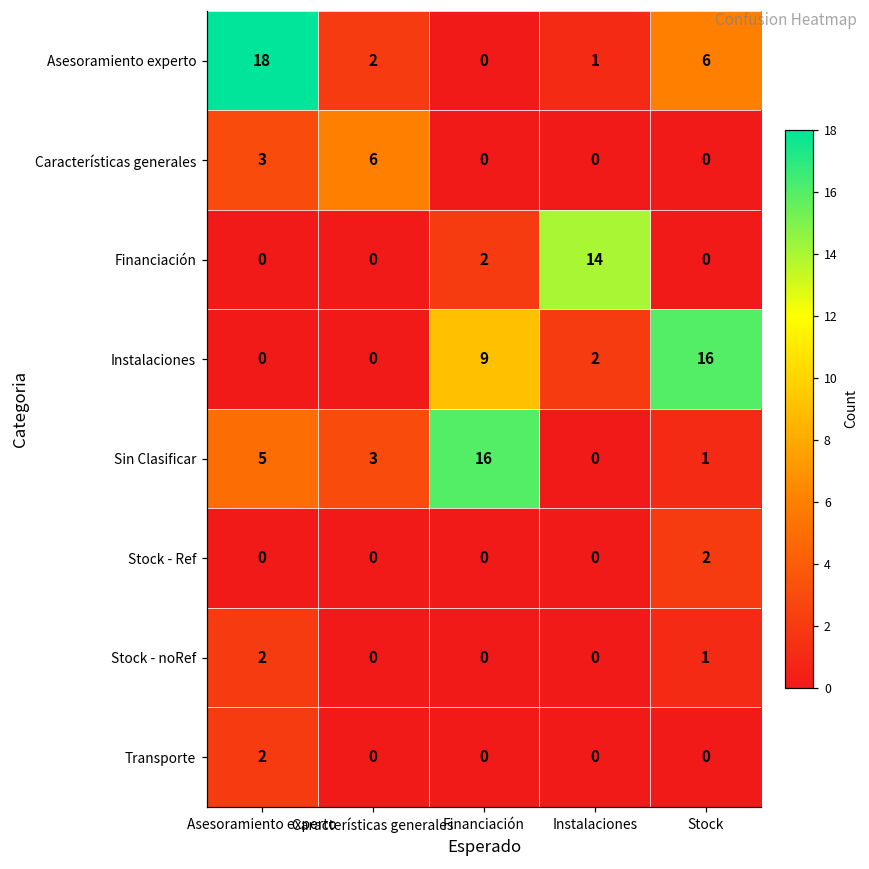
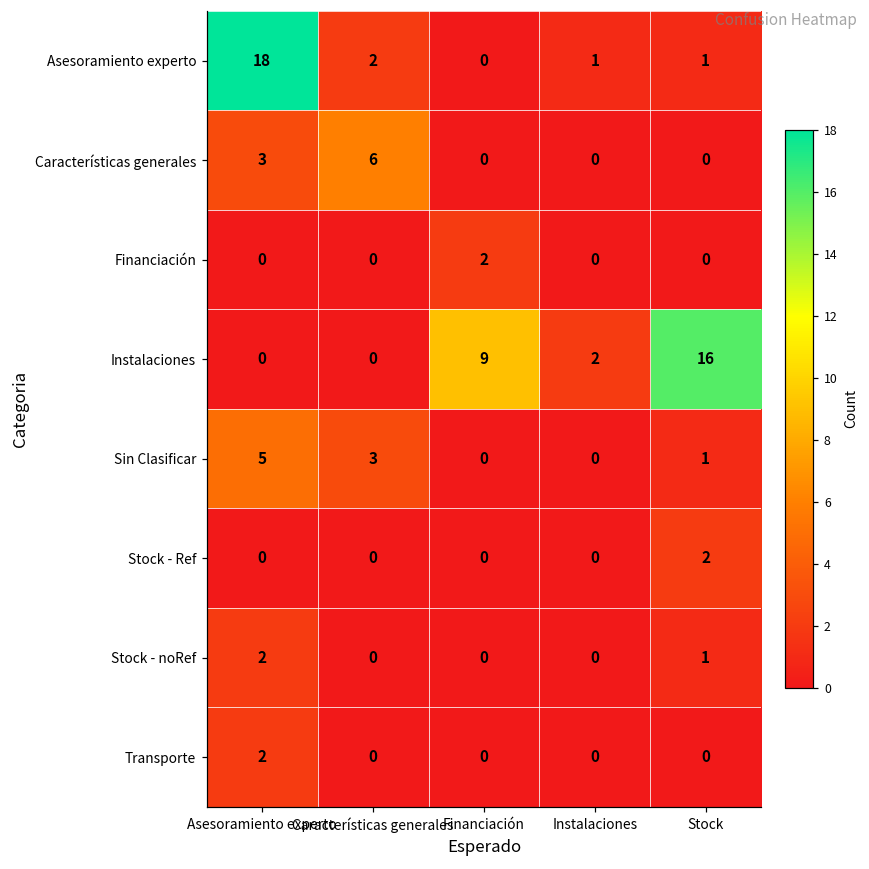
Asesoramiento experto, Stock: 6 -> 1
Financiación, Instalaciones: 14 -> 0
Sin Clasificar, Financiación: 16 -> 0
